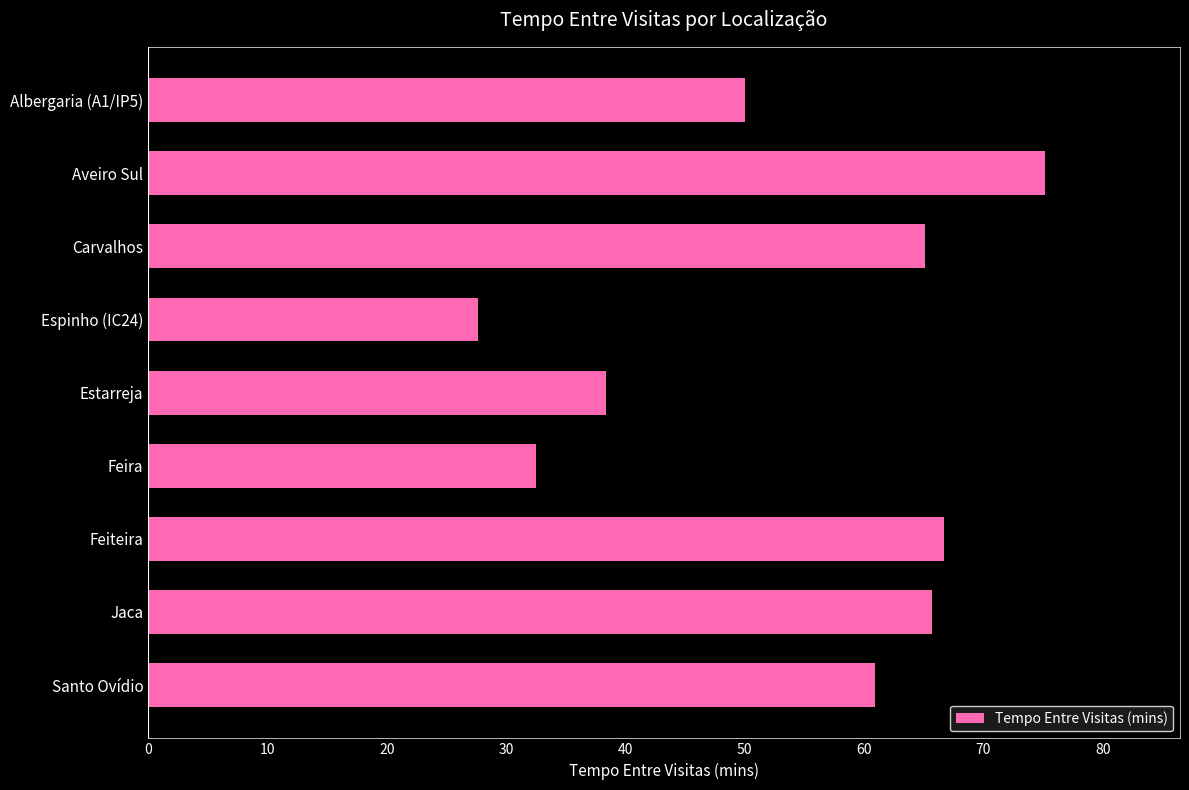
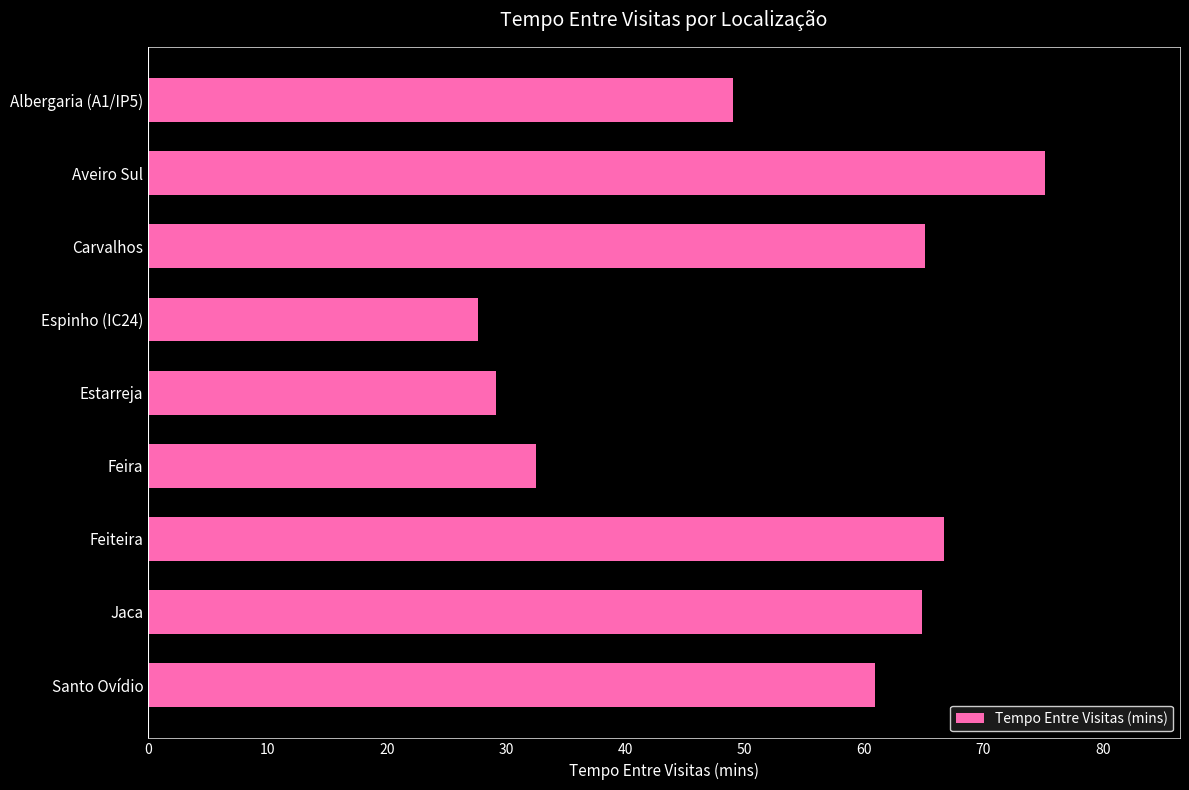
Albergaria (A1/IP5): 50 -> 49
Estarreja: 38.3 -> 29.2
Jaca: 65.7 -> 64.9
